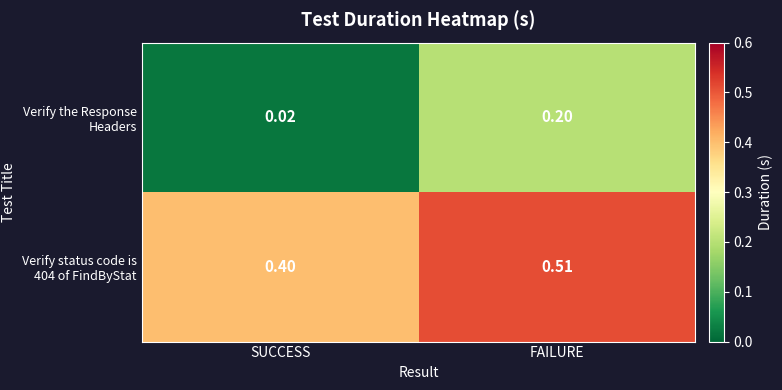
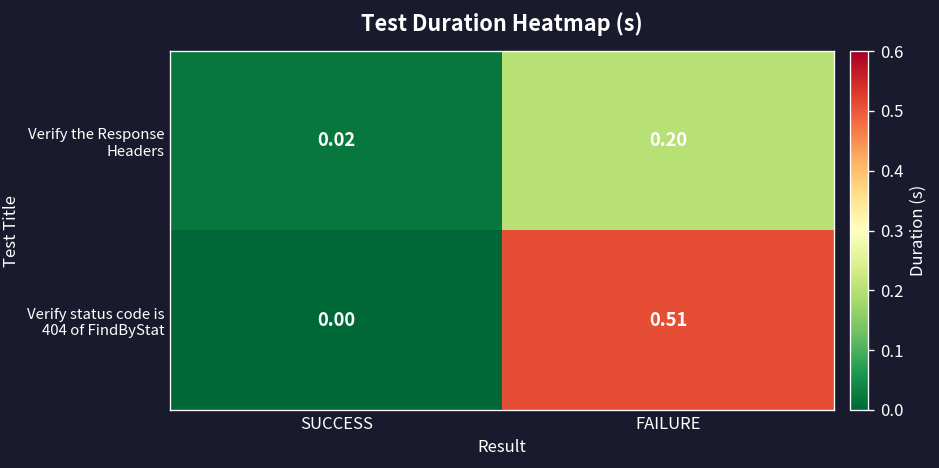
Verify status code is 404 of FindByStat, SUCCESS: 0.40 -> 0.00
